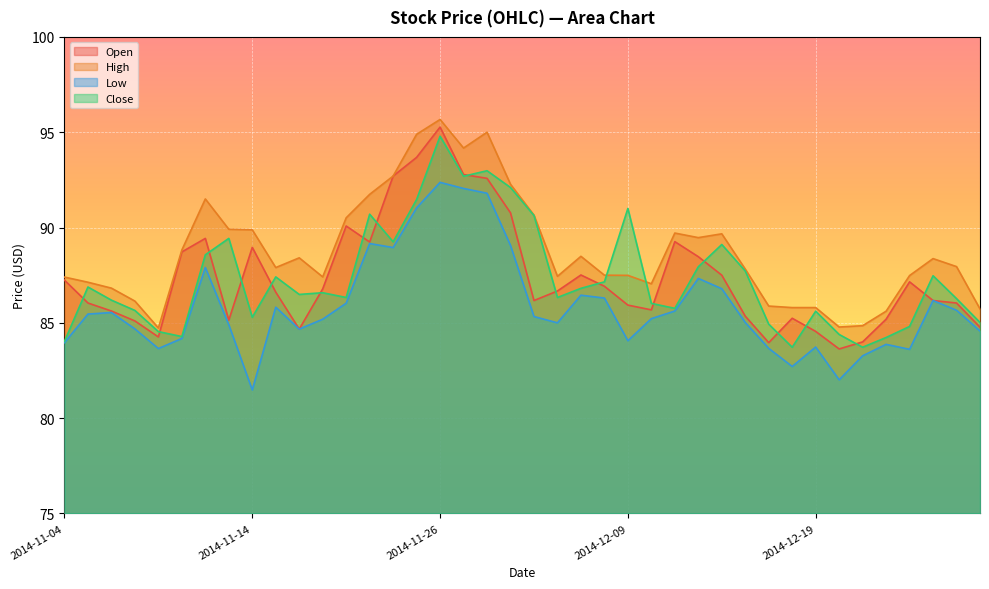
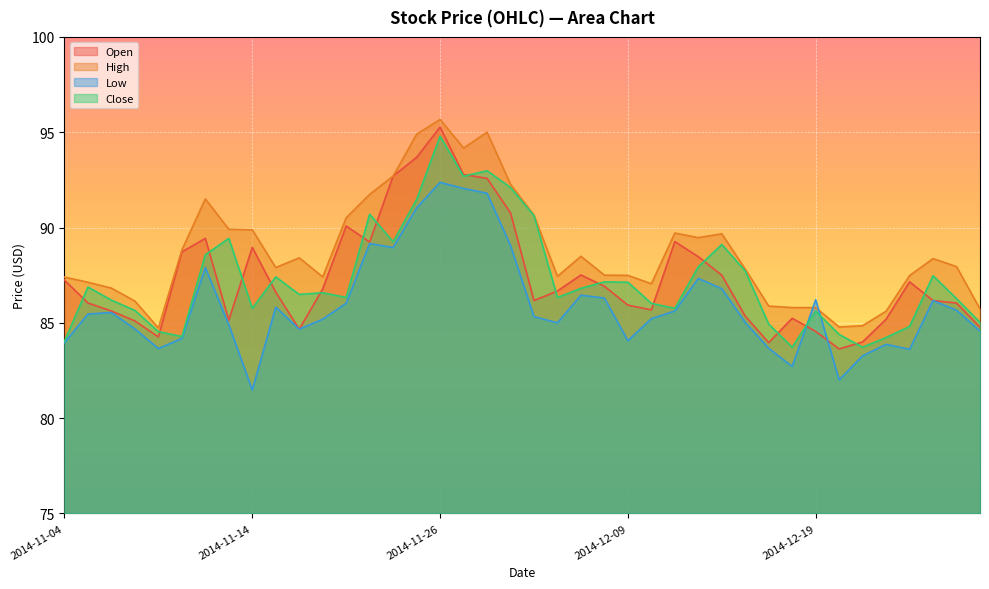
Close, 2014-11-14: 85.3 -> 85.8
Close, 2014-12-09: 91.0 -> 87.1
Low, 2014-12-19: 83.7 -> 86.2
